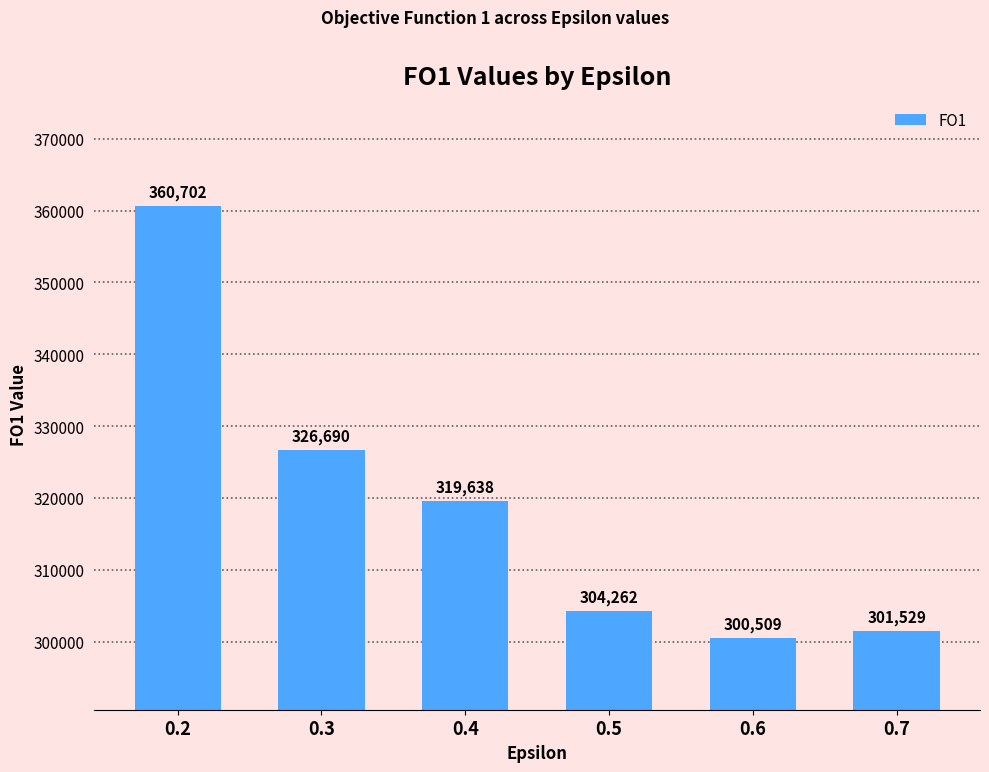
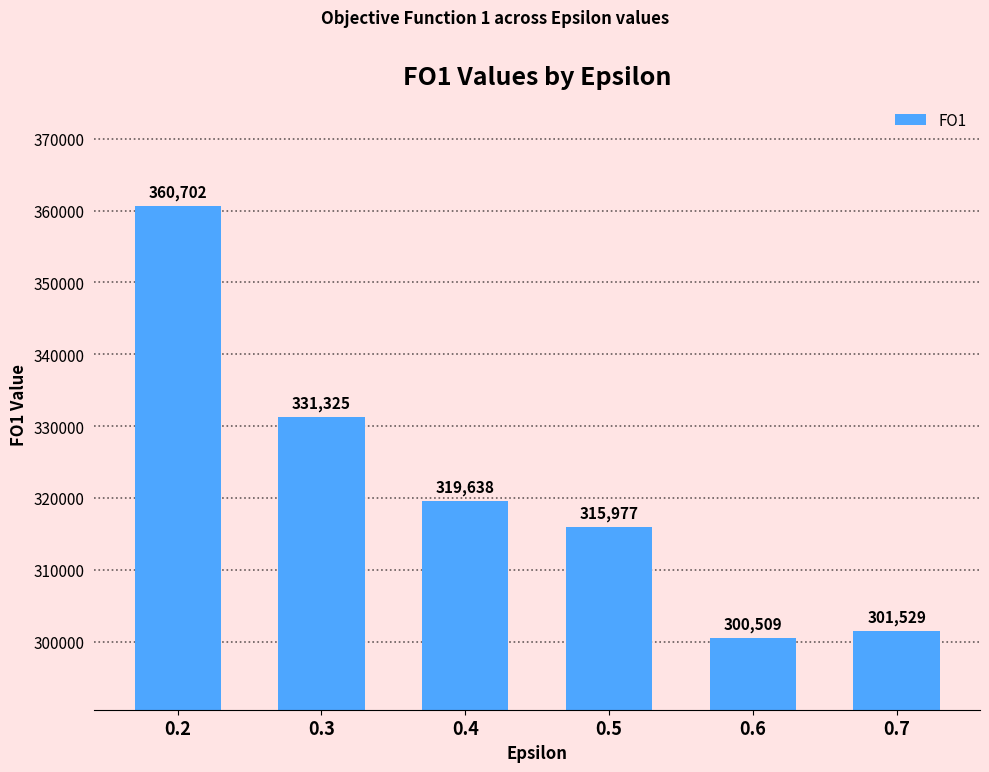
0.3: 326,690 -> 331,325
0.5: 304,262 -> 315,977
